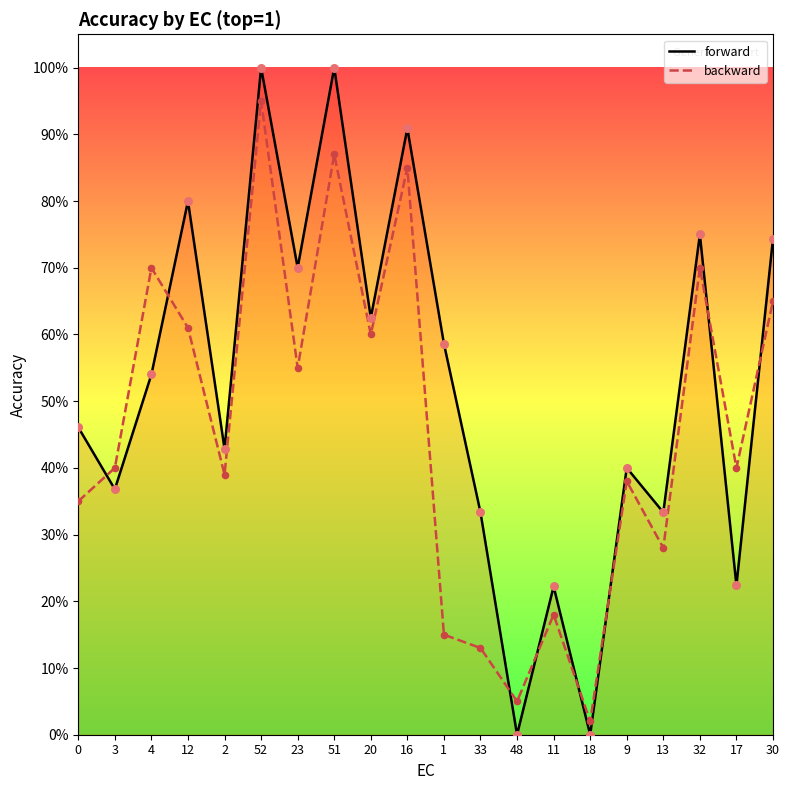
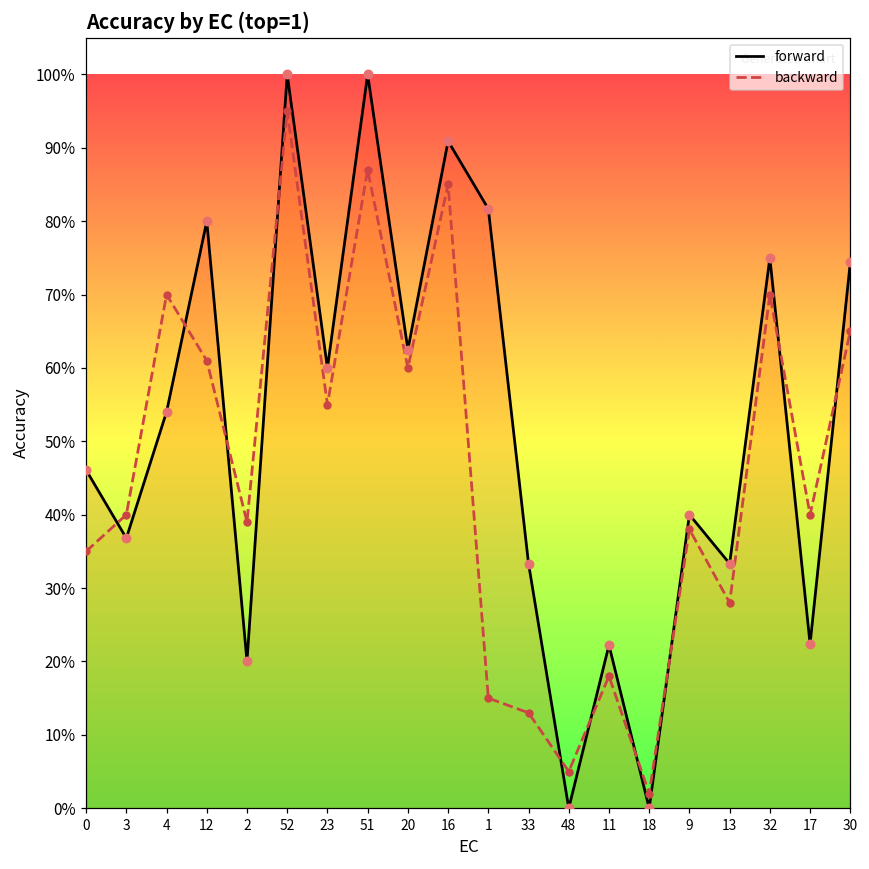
forward, 2: 43% -> 20%
forward, 23: 70% -> 60%
forward, 1: 59% -> 82%
